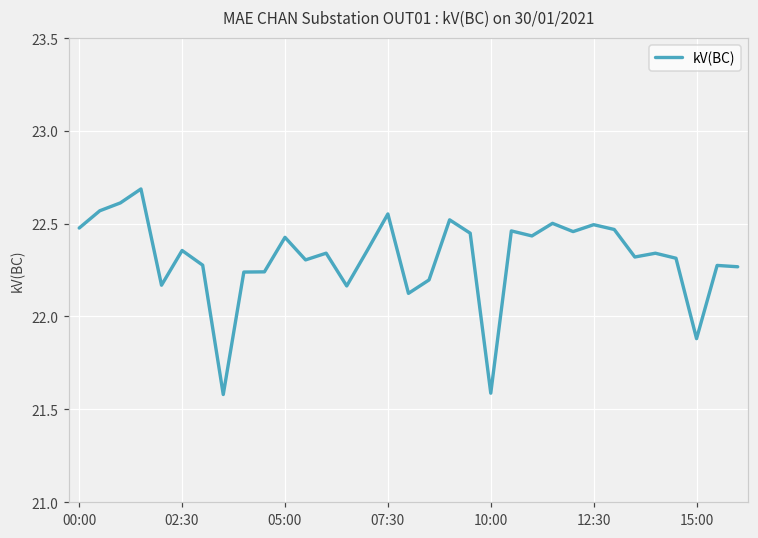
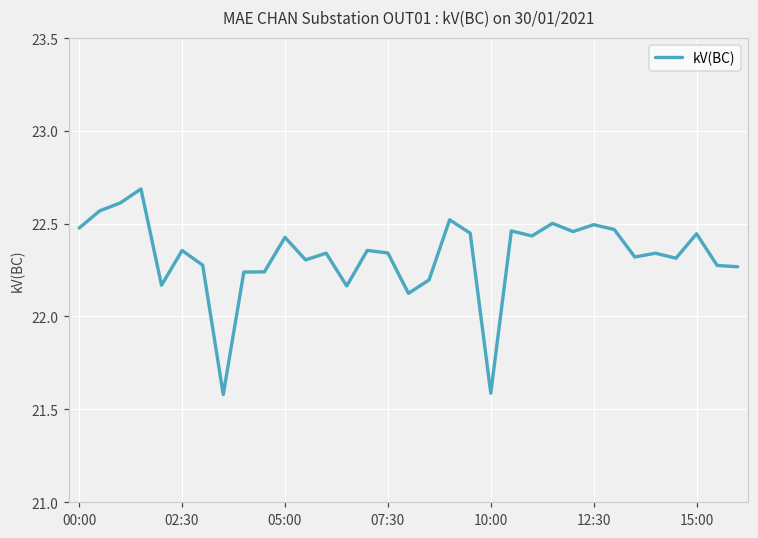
07:30: 22.55 -> 22.34
15:00: 21.88 -> 22.45
